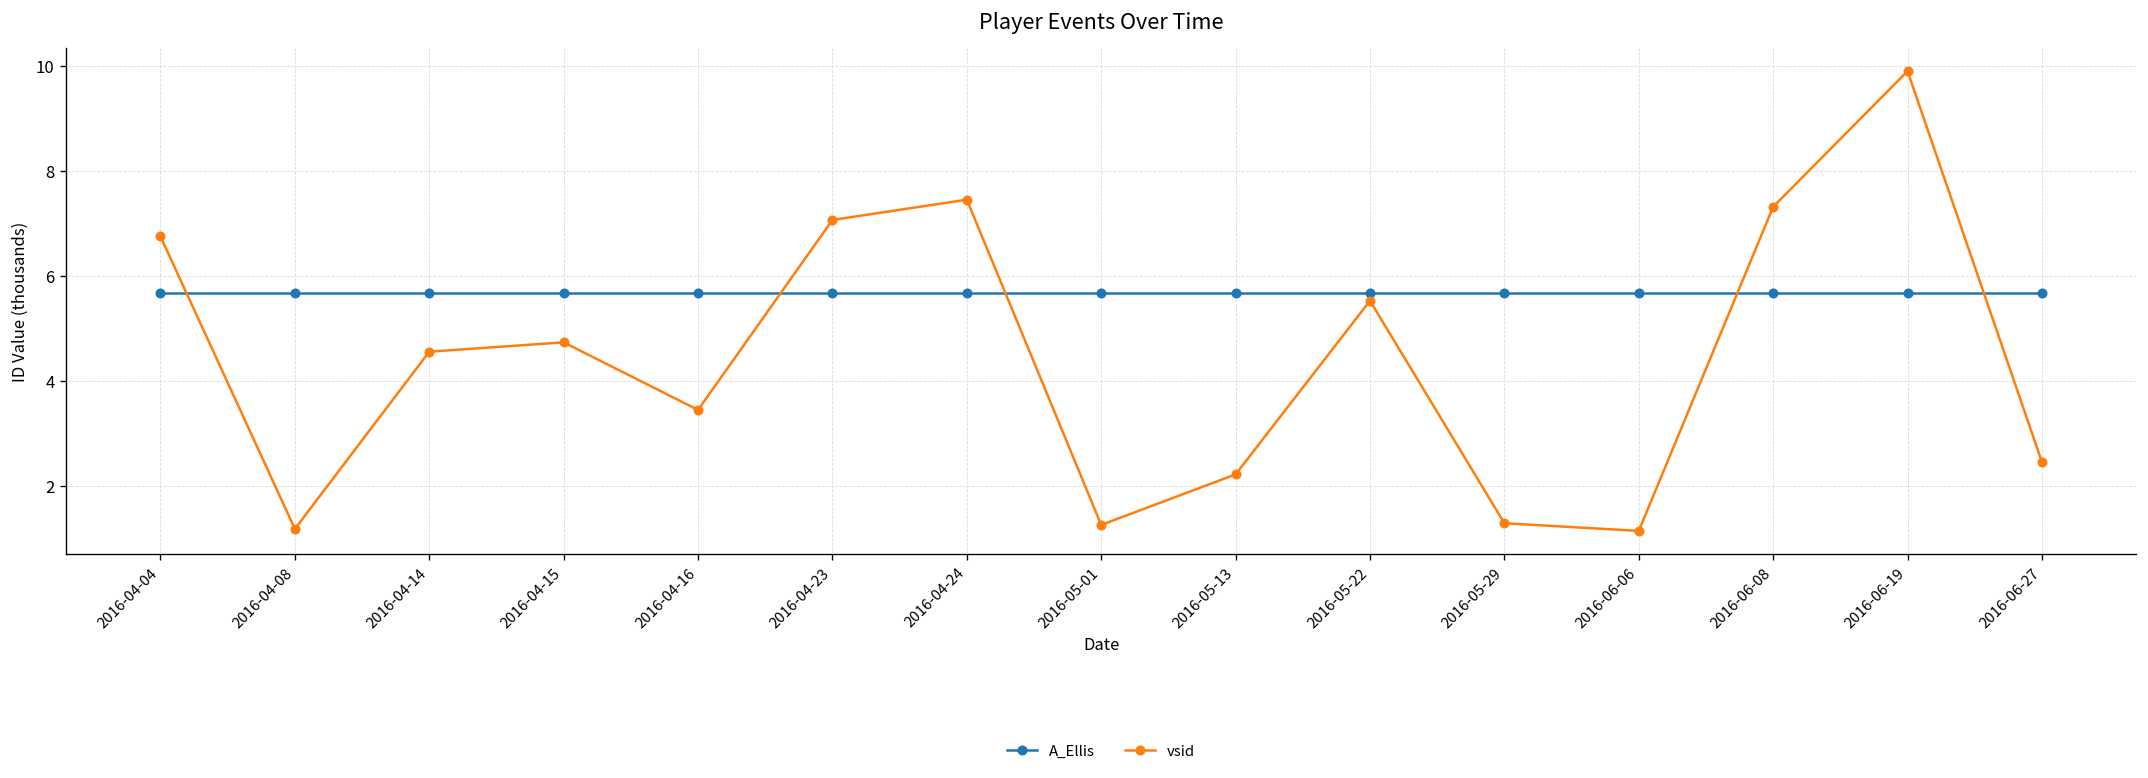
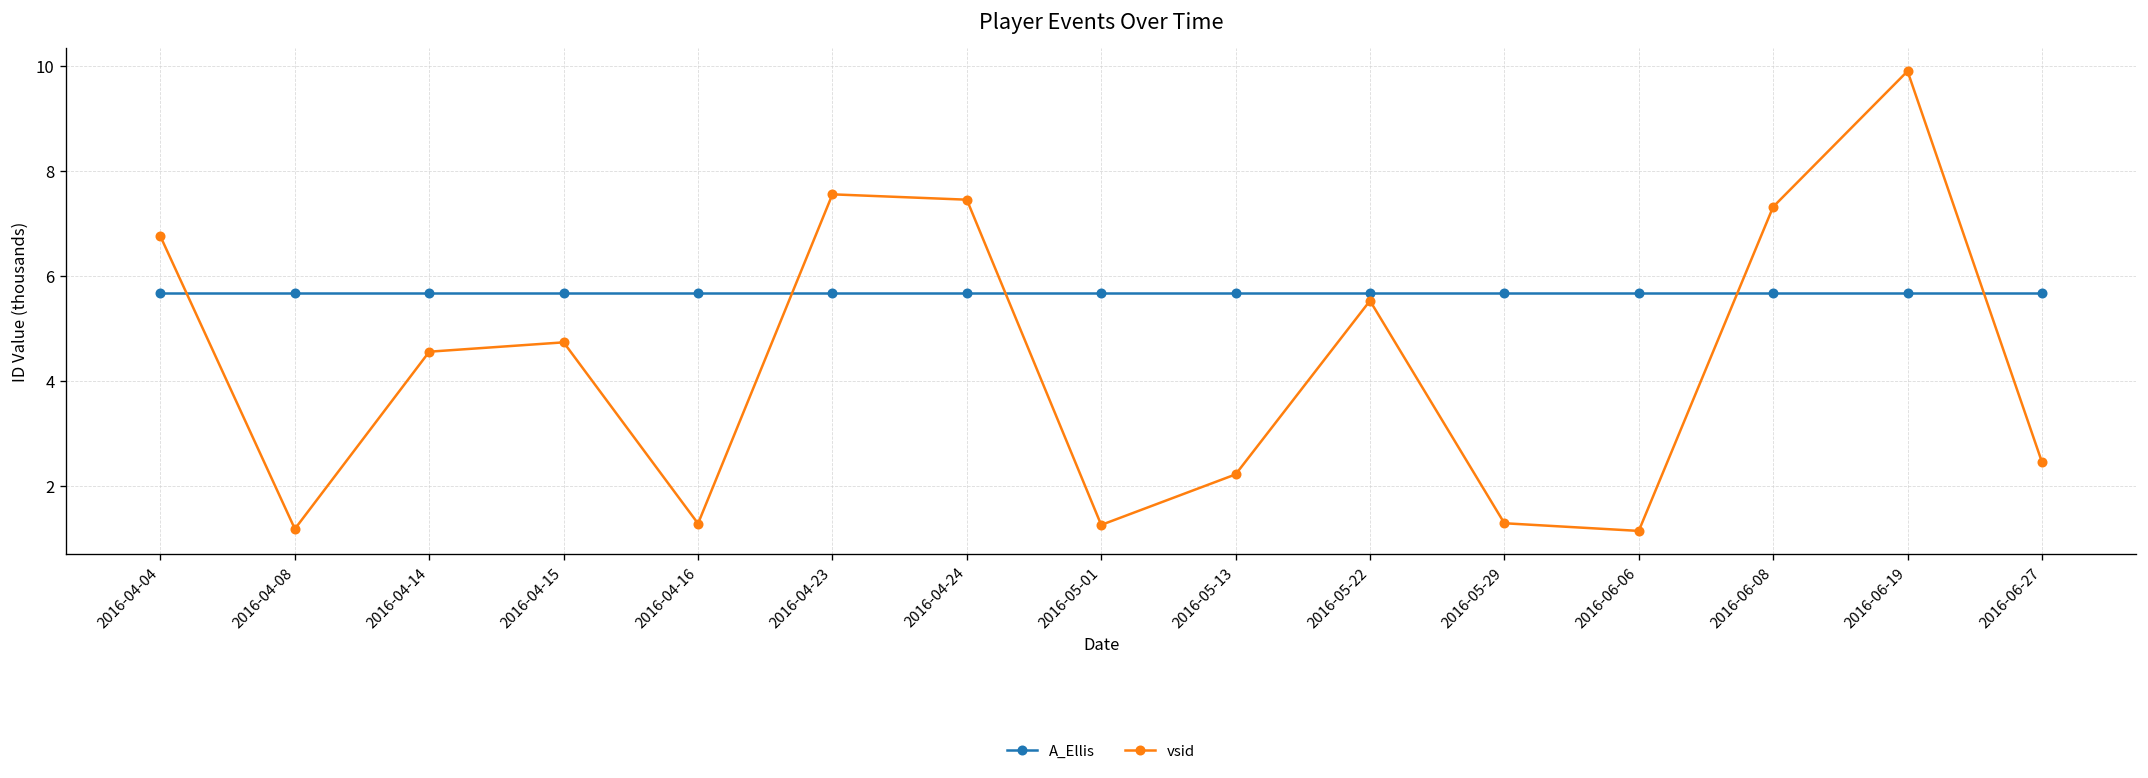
vsid, 2016-04-16: 3.4 -> 1.3
vsid, 2016-04-23: 7.1 -> 7.6
